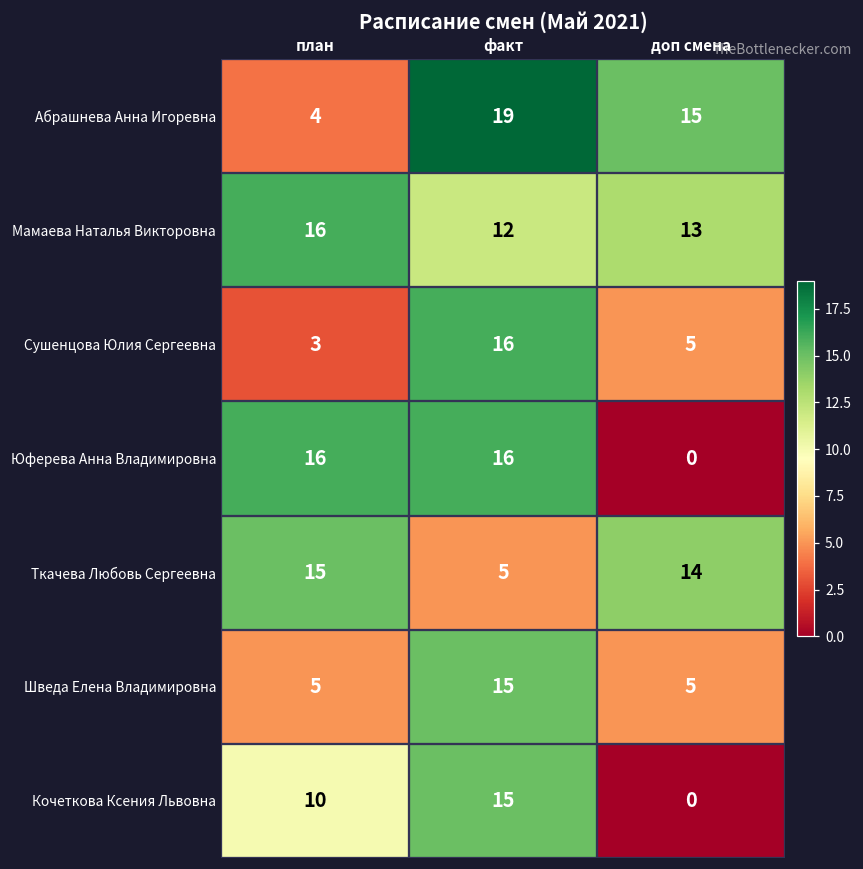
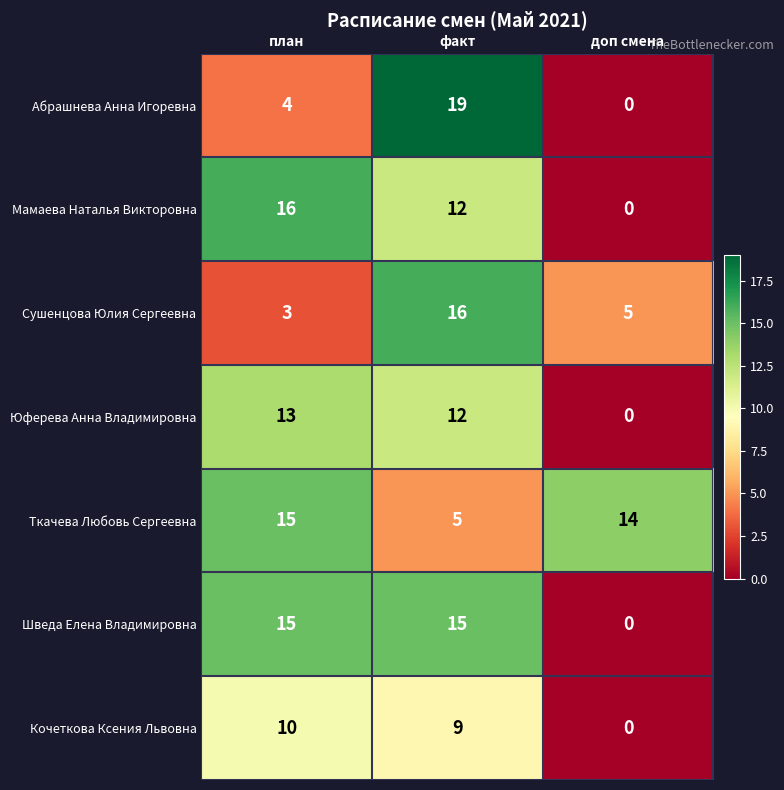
Абрашнева Анна Игоревна, доп смена: 15 -> 0
Мамаева Наталья Викторовна, доп смена: 13 -> 0
Юферева Анна Владимировна, план: 16 -> 13
Юферева Анна Владимировна, факт: 16 -> 12
Шведа Елена Владимировна, план: 5 -> 15
Шведа Елена Владимировна, доп смена: 5 -> 0
Кочеткова Ксения Львовна, факт: 15 -> 9
